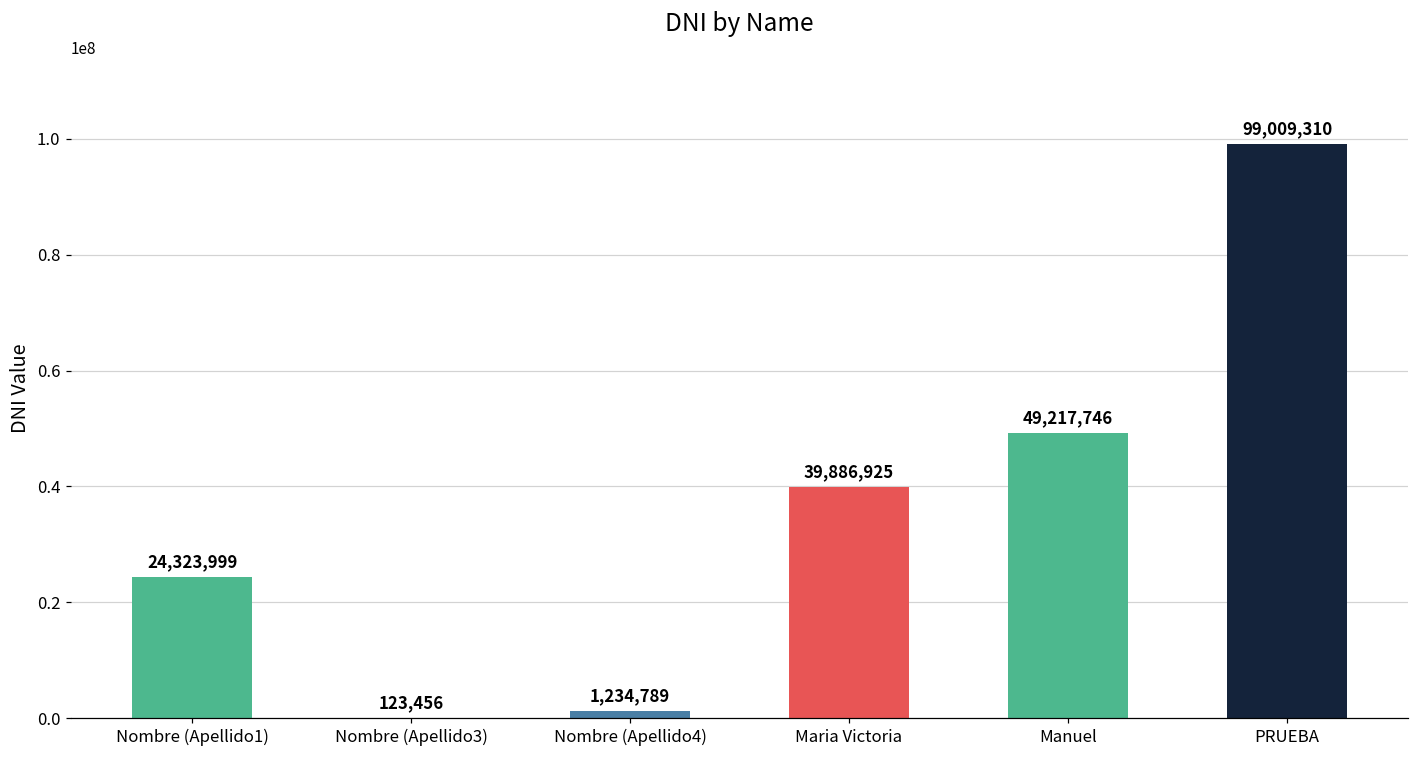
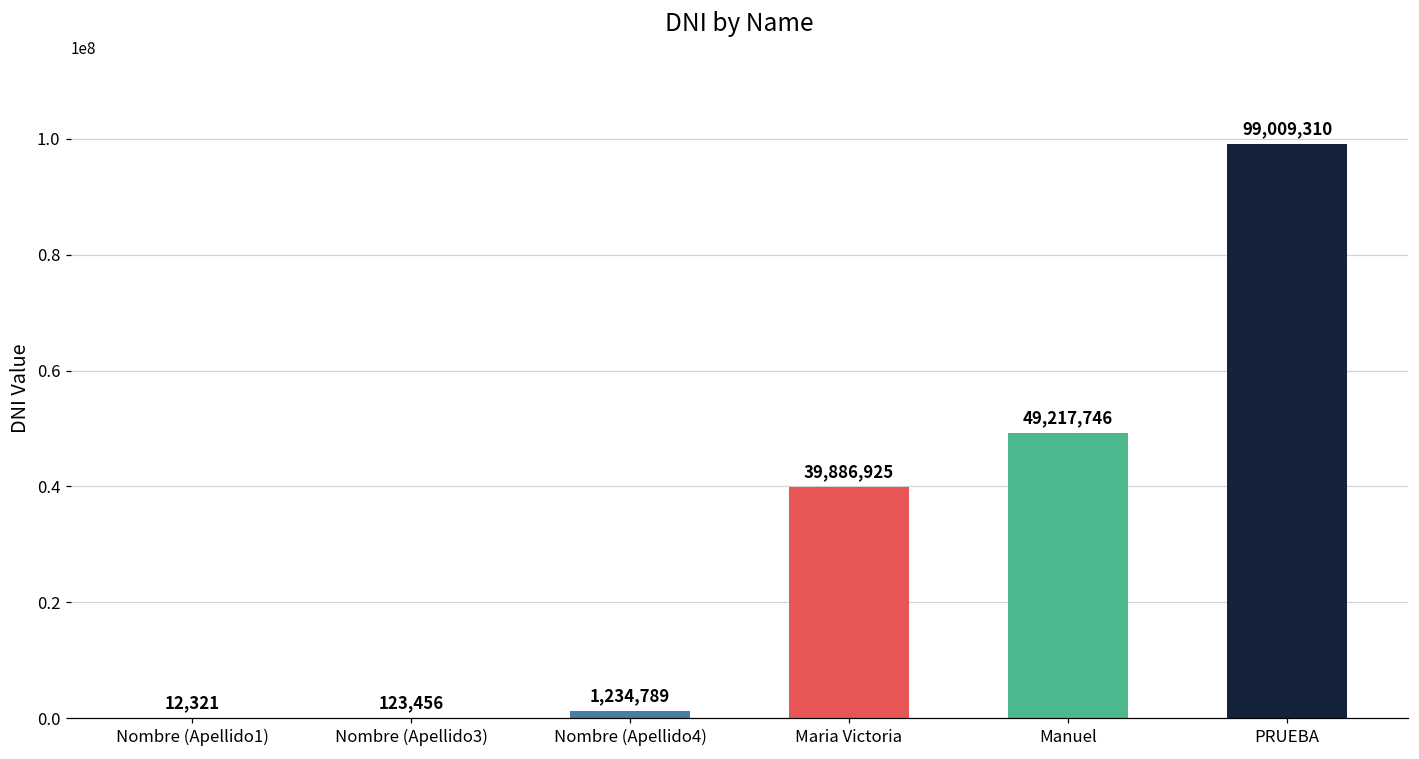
Nombre (Apellido1): 24,323,999 -> 12,321
